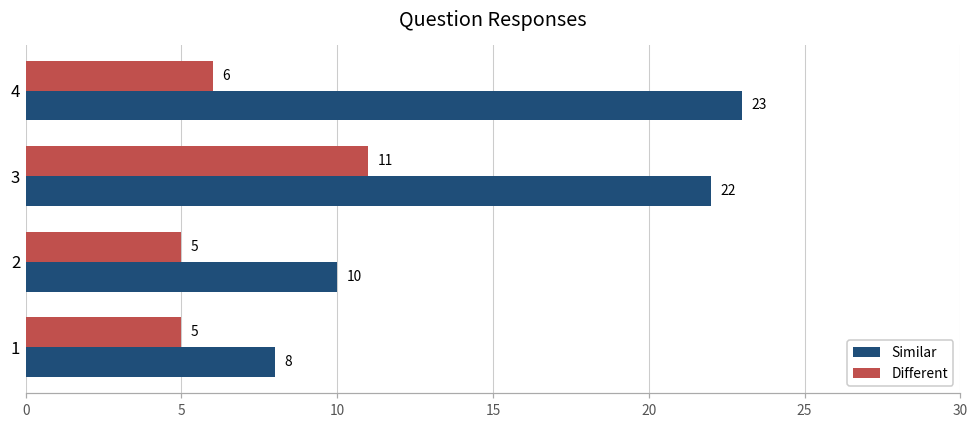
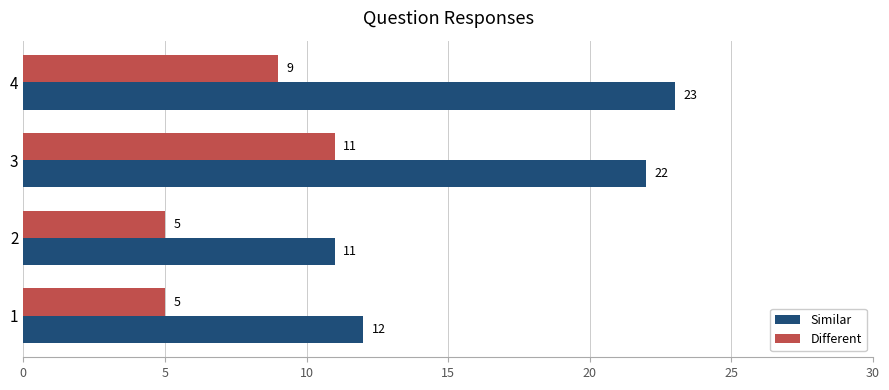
Different, 4: 6 -> 9
Similar, 2: 10 -> 11
Similar, 1: 8 -> 12
